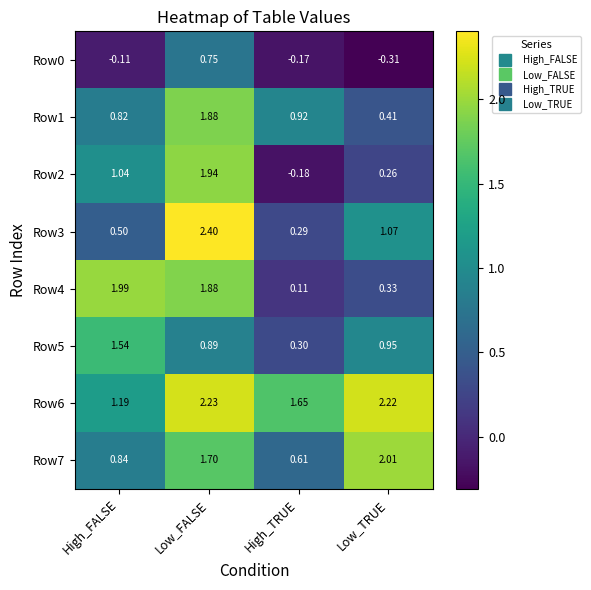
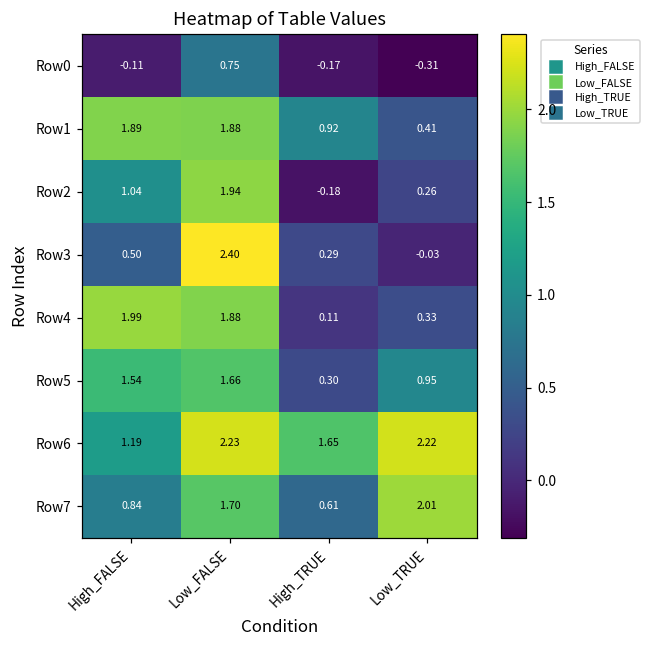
Row1, High_FALSE: 0.82 -> 1.89
Row3, Low_TRUE: 1.07 -> -0.03
Row5, Low_FALSE: 0.89 -> 1.66
